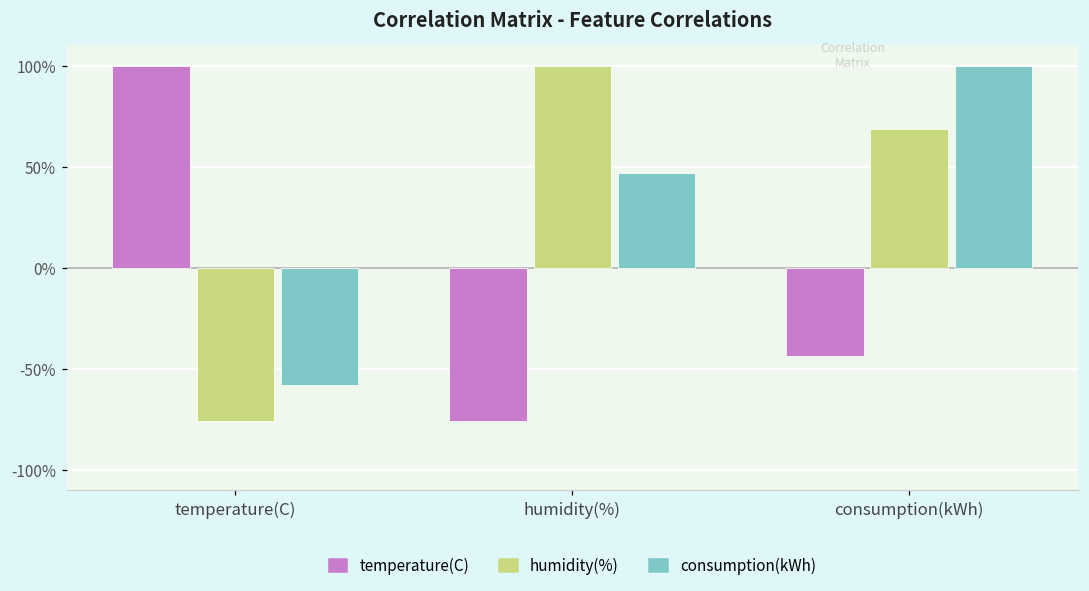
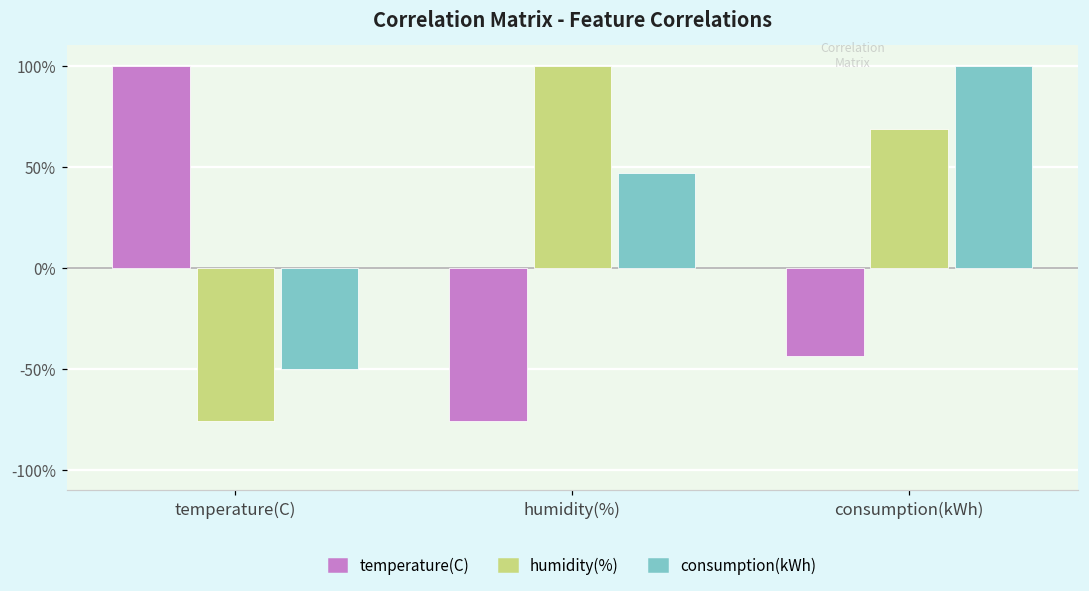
consumption(kWh), temperature(C): -58% -> -50%
